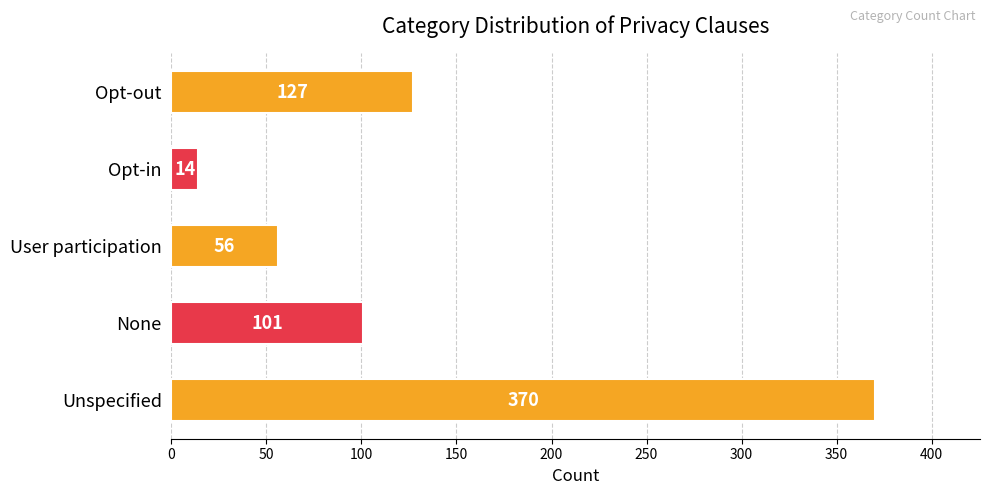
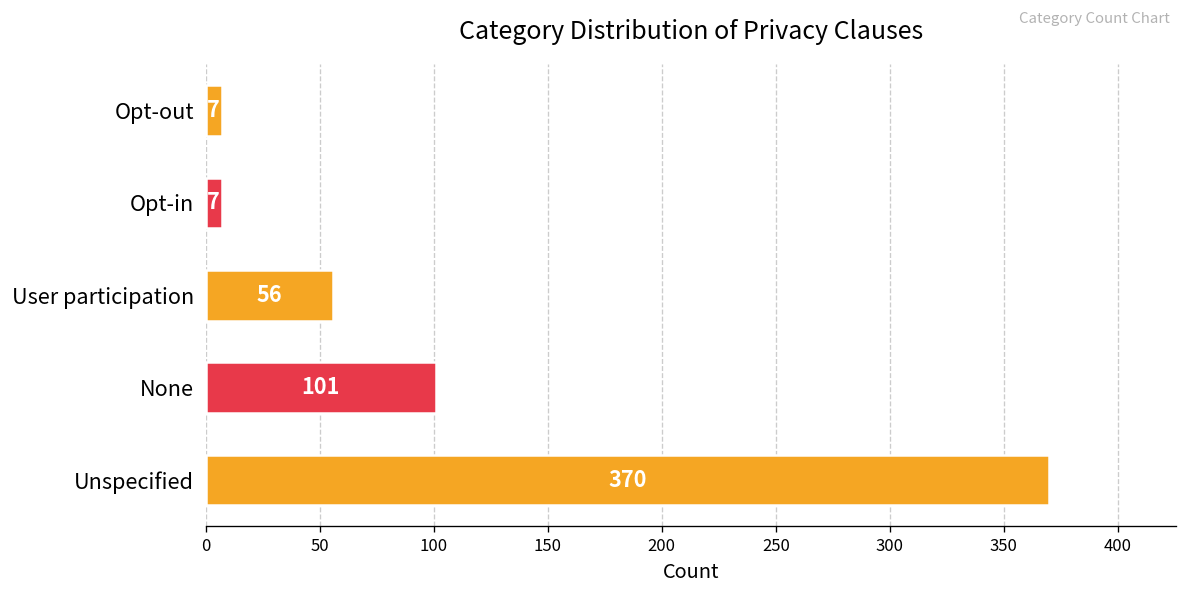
Opt-out: 127 -> 7
Opt-in: 14 -> 7
